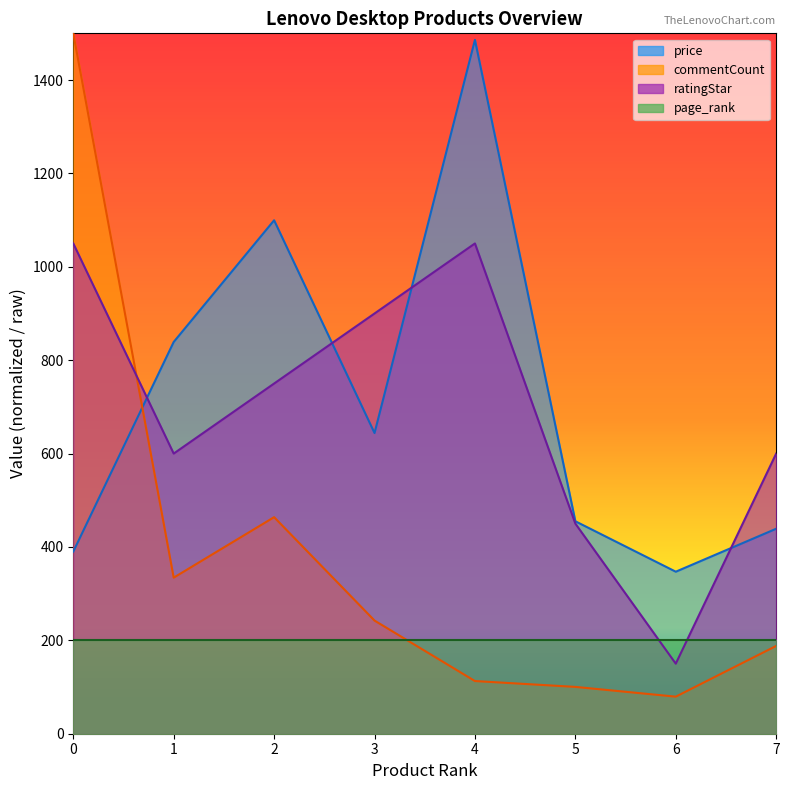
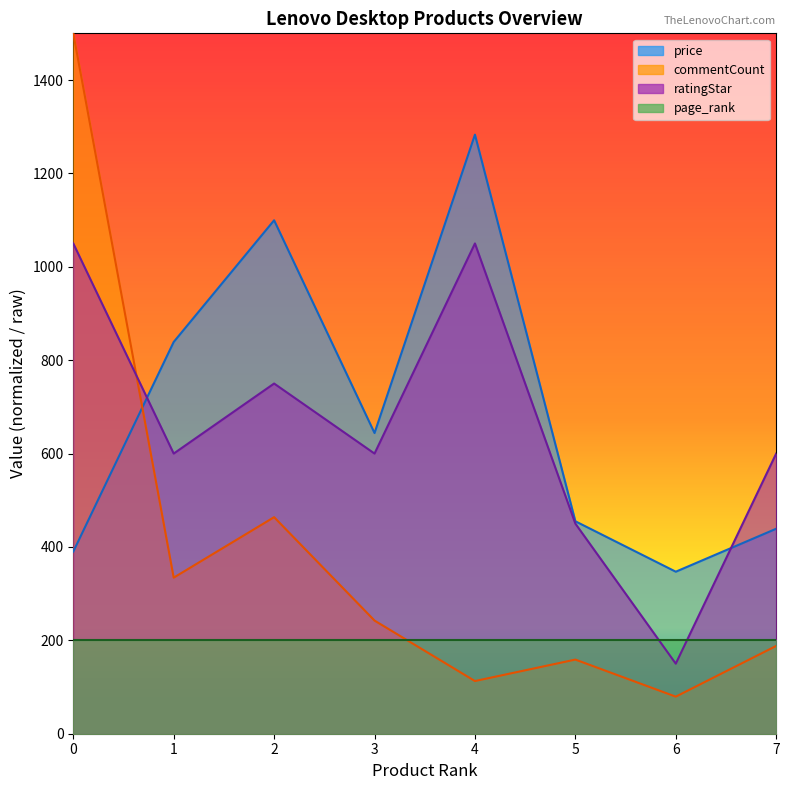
ratingStar, 3: 900 -> 600
price, 4: 1490 -> 1280
commentCount, 5: 100 -> 160
